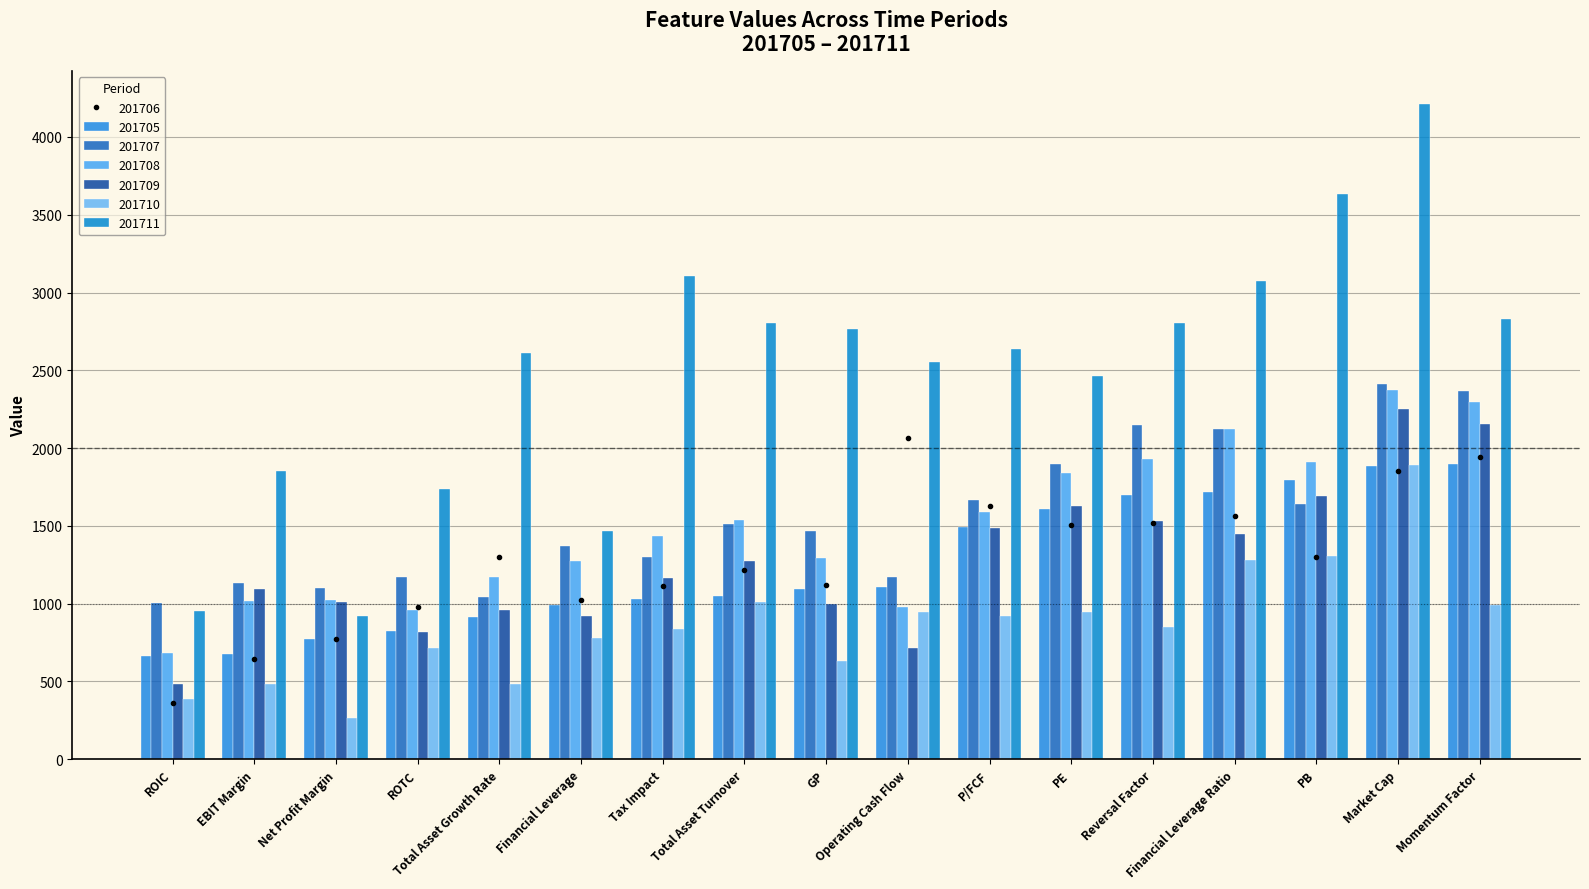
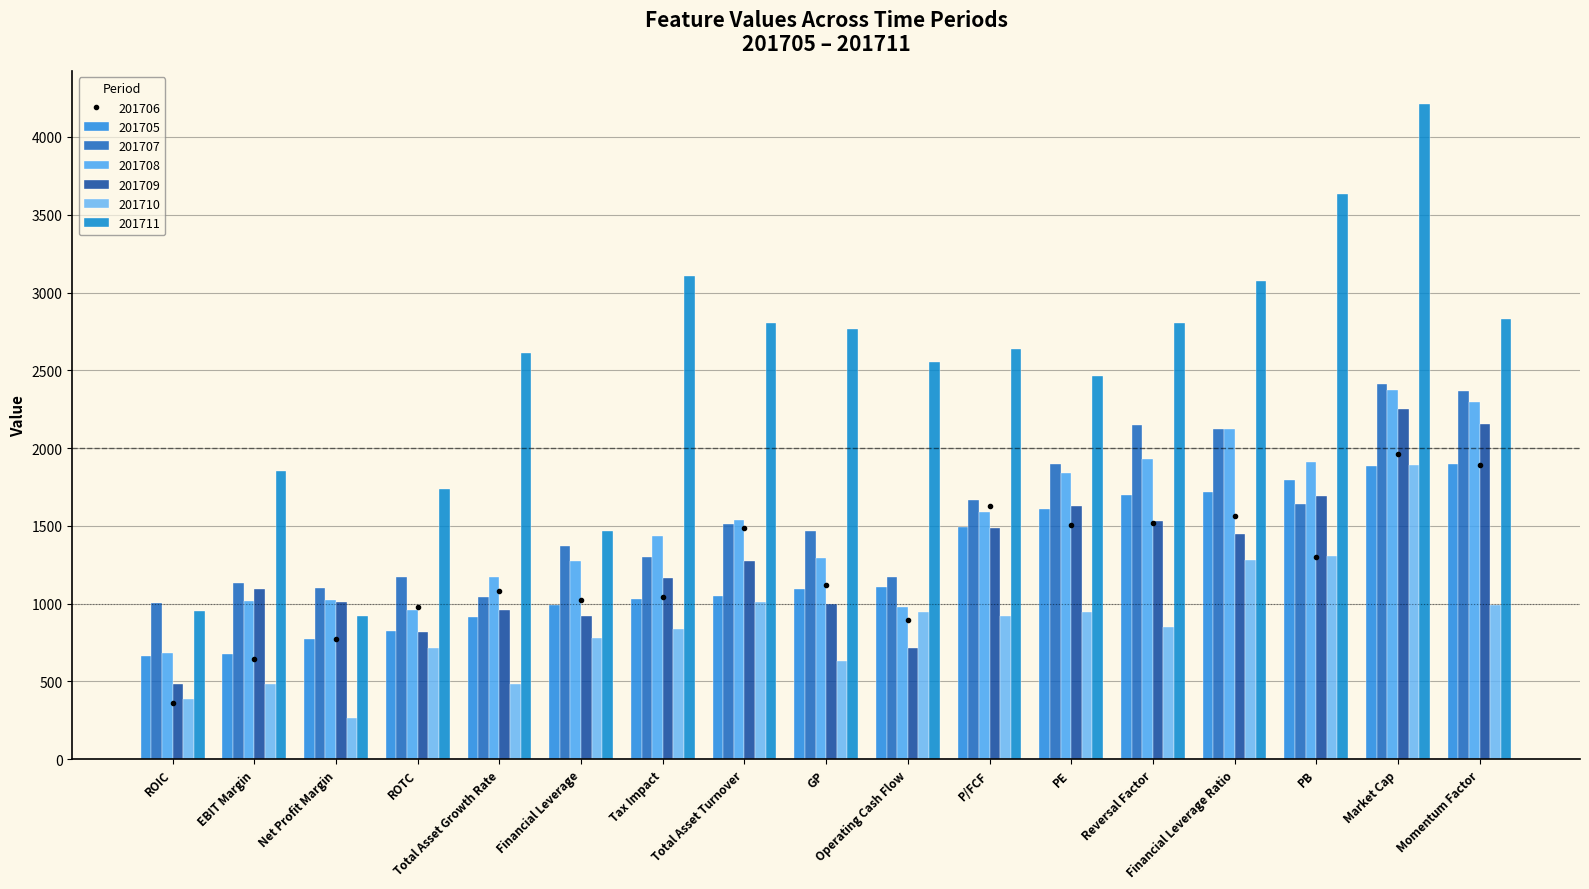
201706, Total Asset Growth Rate: 1300 -> 1080
201706, Tax Impact: 1110 -> 1040
201706, Total Asset Turnover: 1210 -> 1490
201706, Operating Cash Flow: 2060 -> 890
201706, Market Cap: 1850 -> 1970
201706, Momentum Factor: 1950 -> 1890
